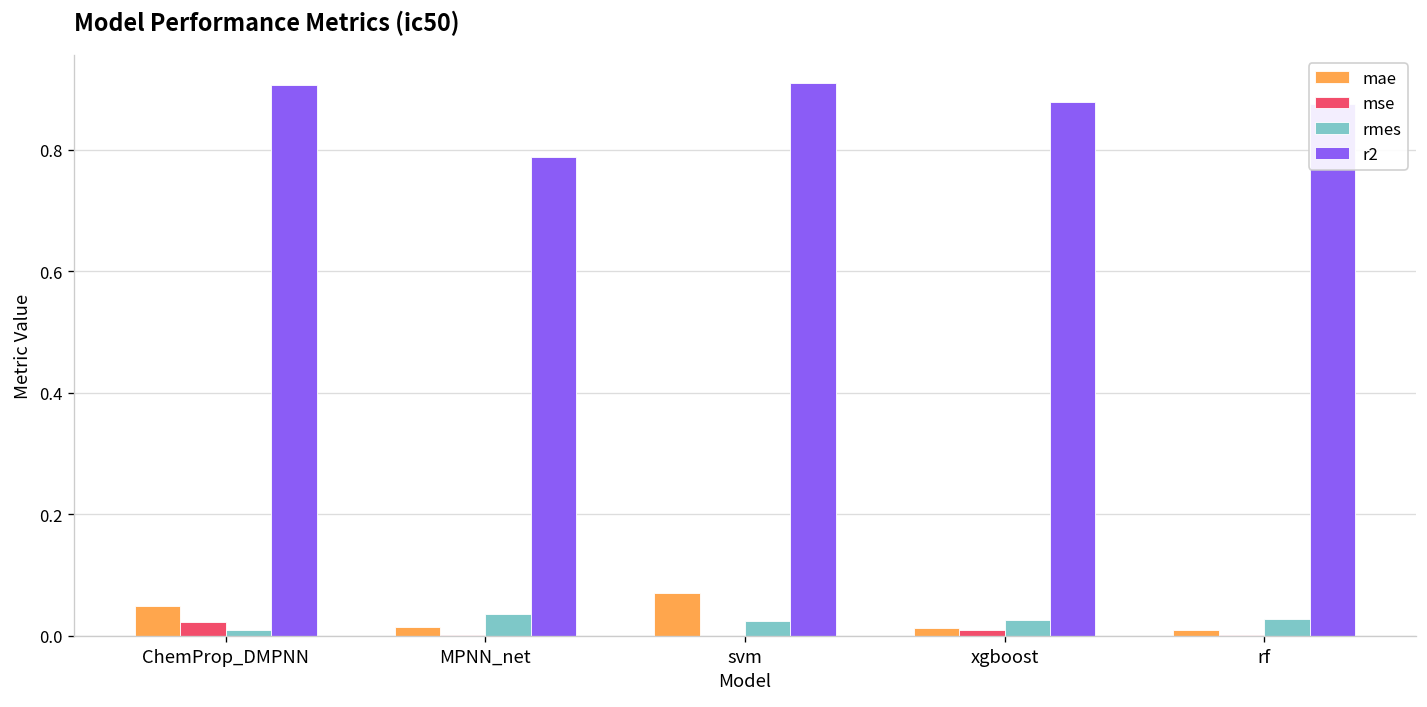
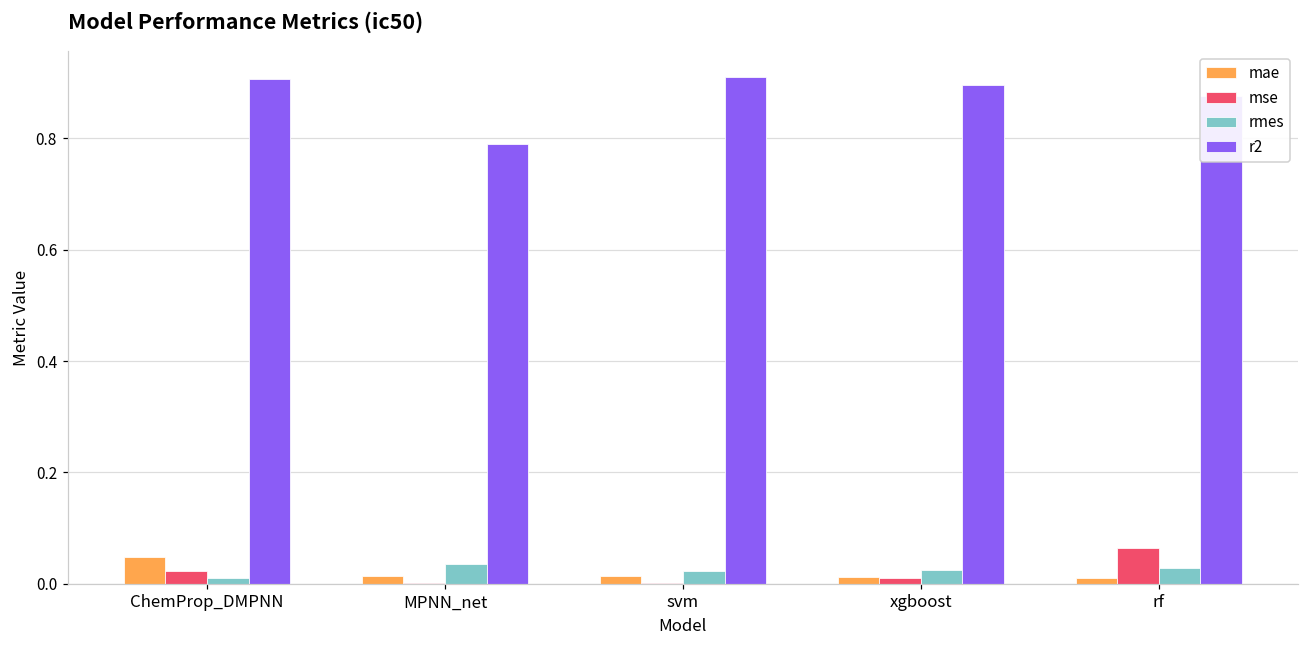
mae, svm: 0.07 -> 0.01
r2, xgboost: 0.88 -> 0.90
mse, rf: 0.00 -> 0.06
